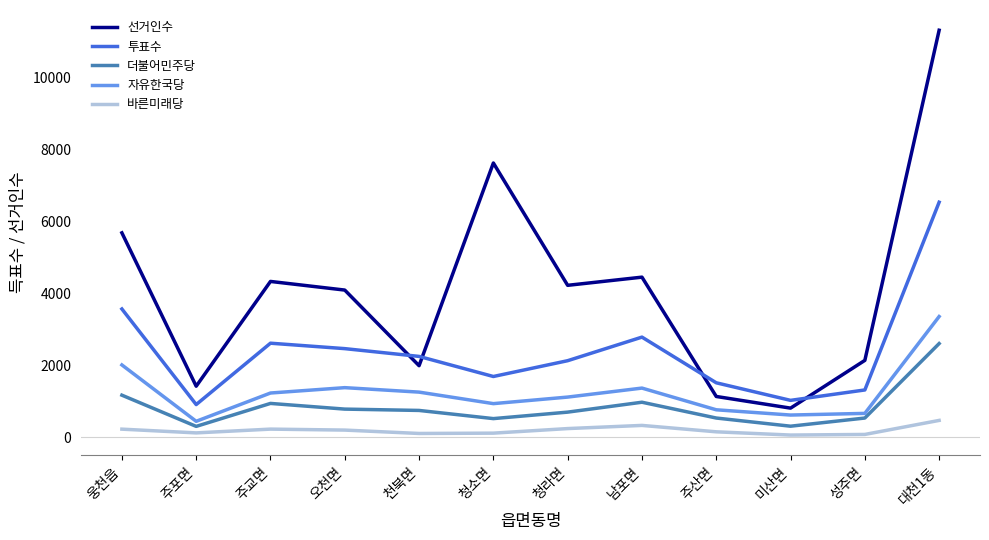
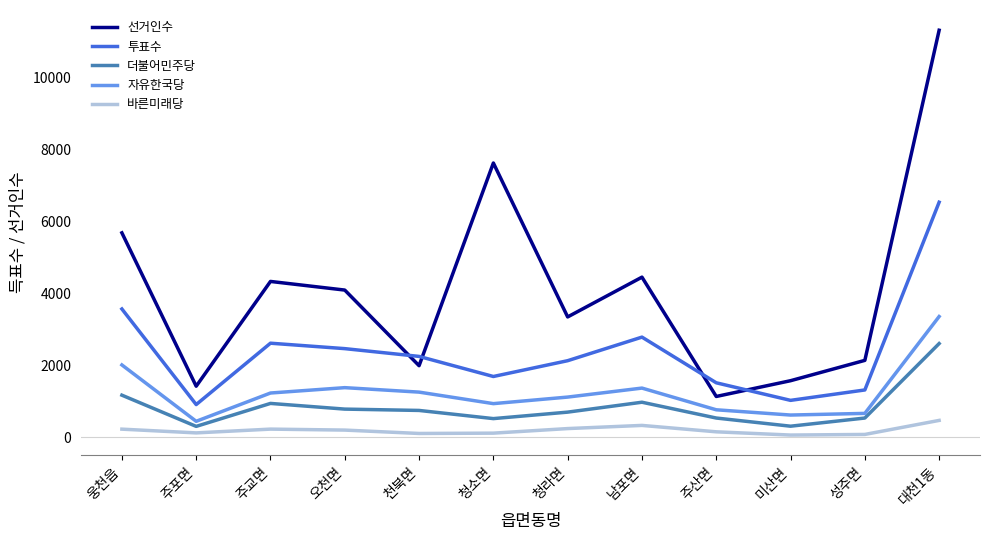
선거인수, 청라면: 4200 -> 3300
선거인수, 미산면: 800 -> 1600
